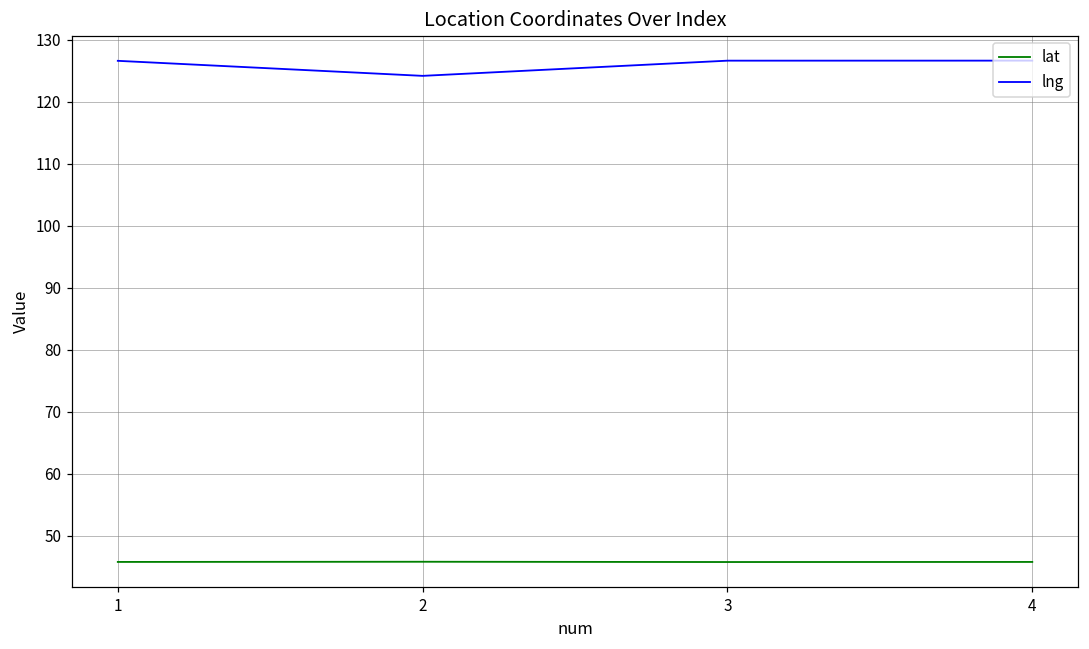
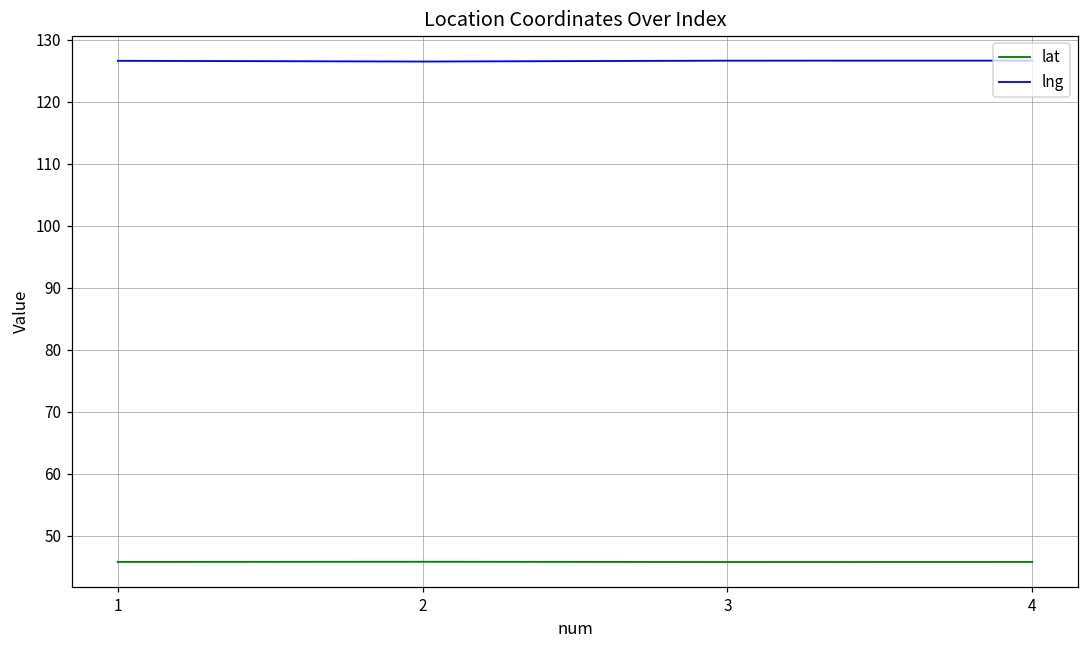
lng, 2: 124 -> 127
